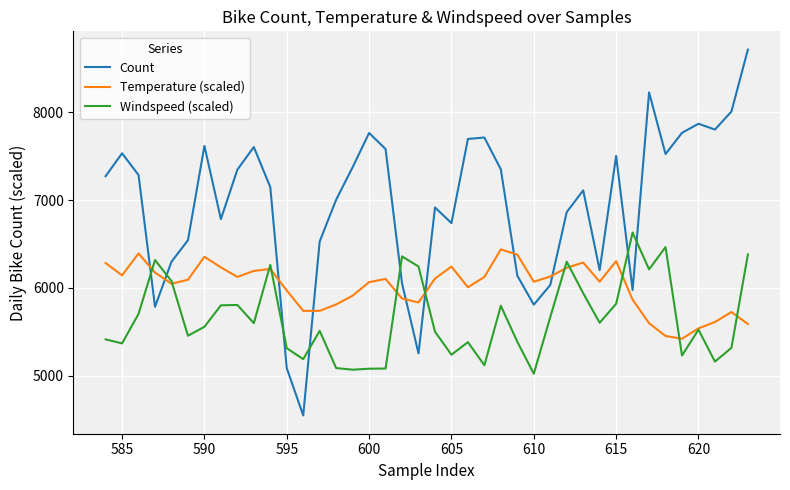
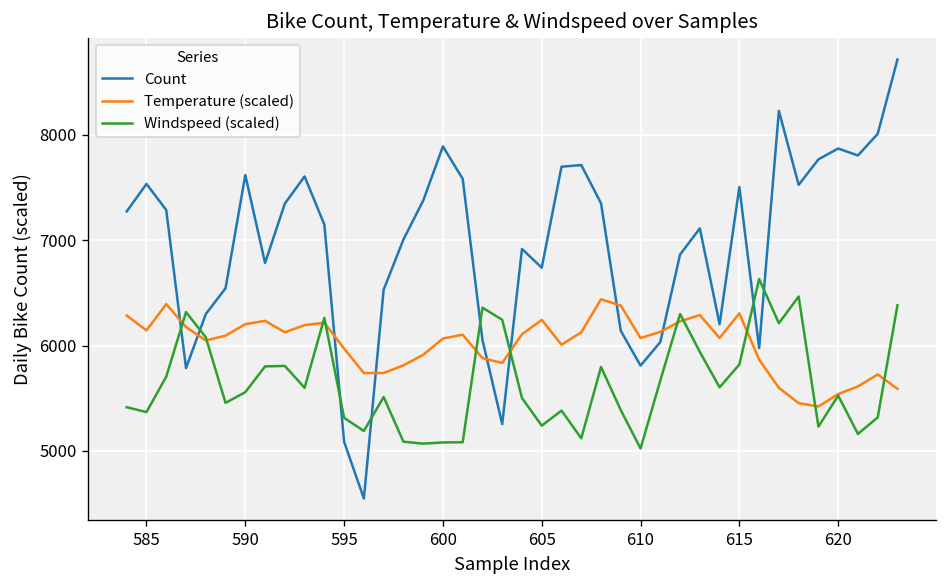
Temperature (scaled), 590: 6400 -> 6200
Count, 600: 7800 -> 7900
